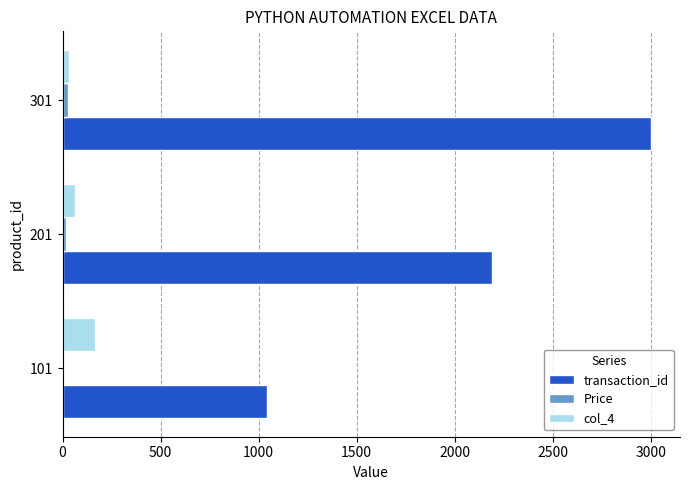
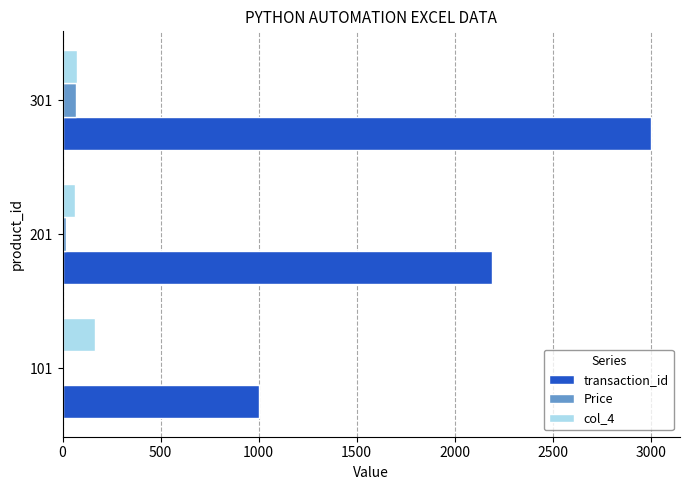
col_4, 301: 30 -> 70
Price, 301: 30 -> 70
transaction_id, 101: 1040 -> 1000
